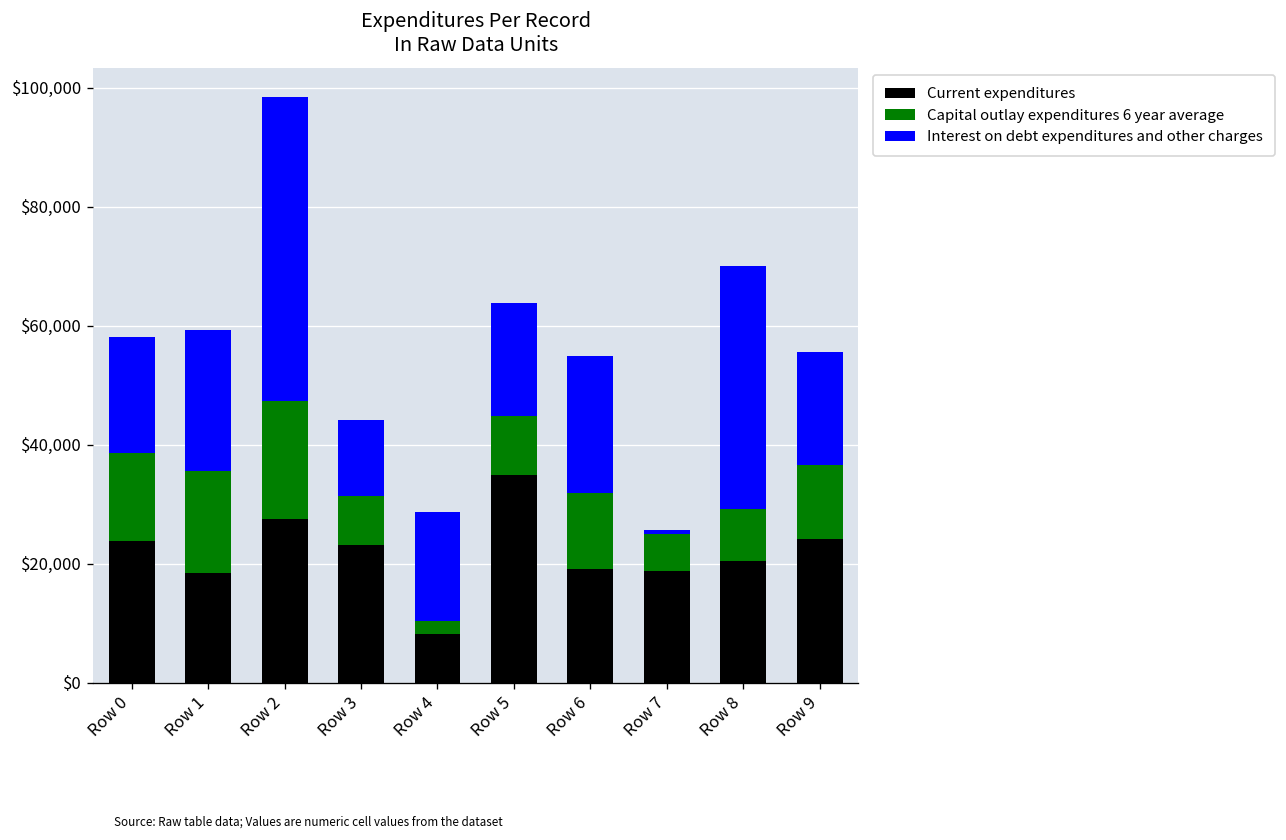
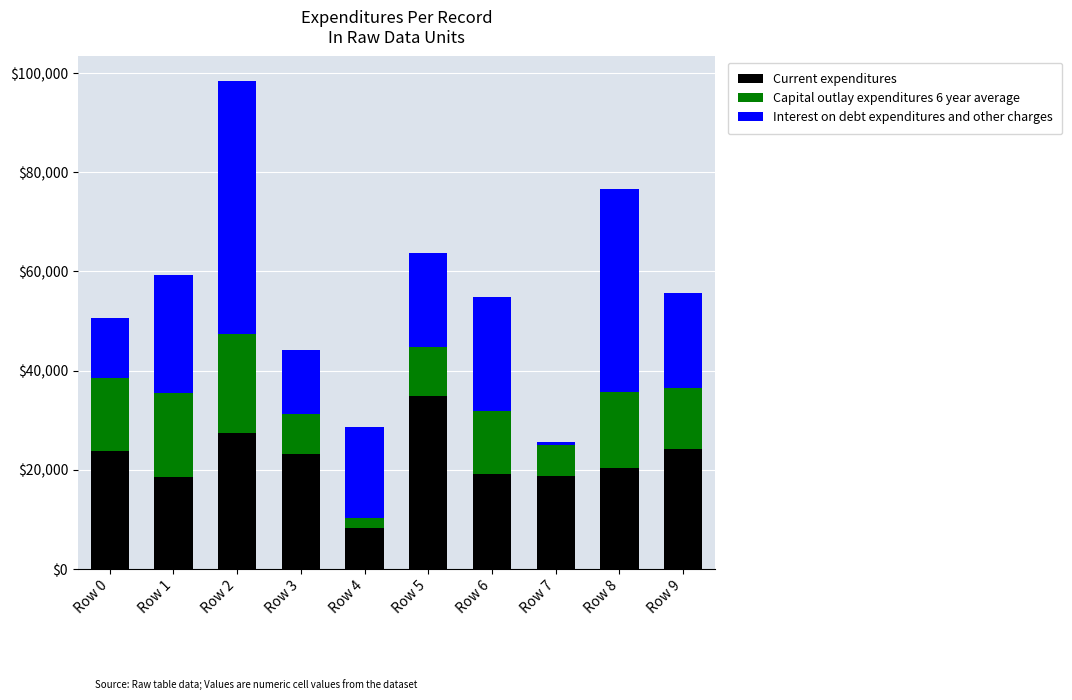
Interest on debt expenditures and other charges, Row 0: $19,000 -> $12,000
Capital outlay expenditures 6 year average, Row 8: $9,000 -> $15,000
